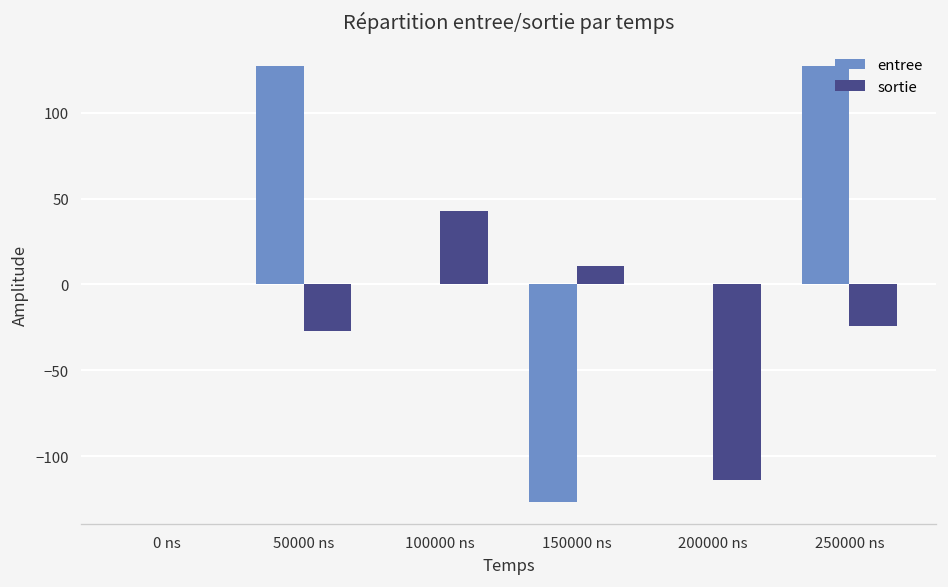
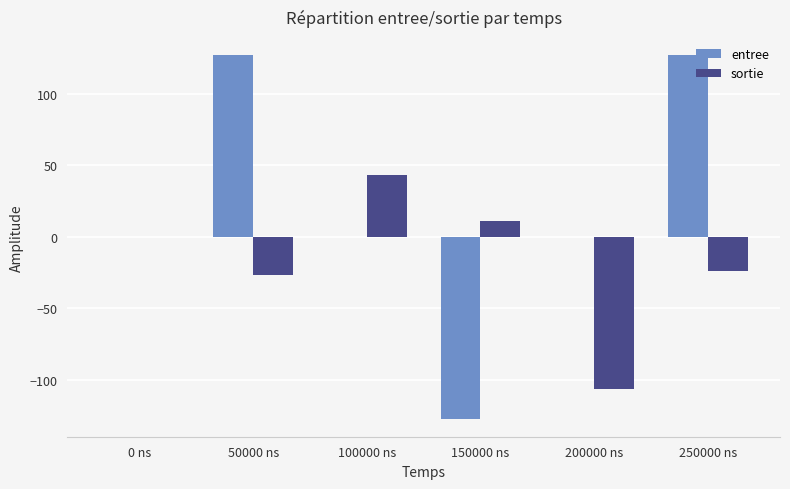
sortie, 200000 ns: -114 -> -106
